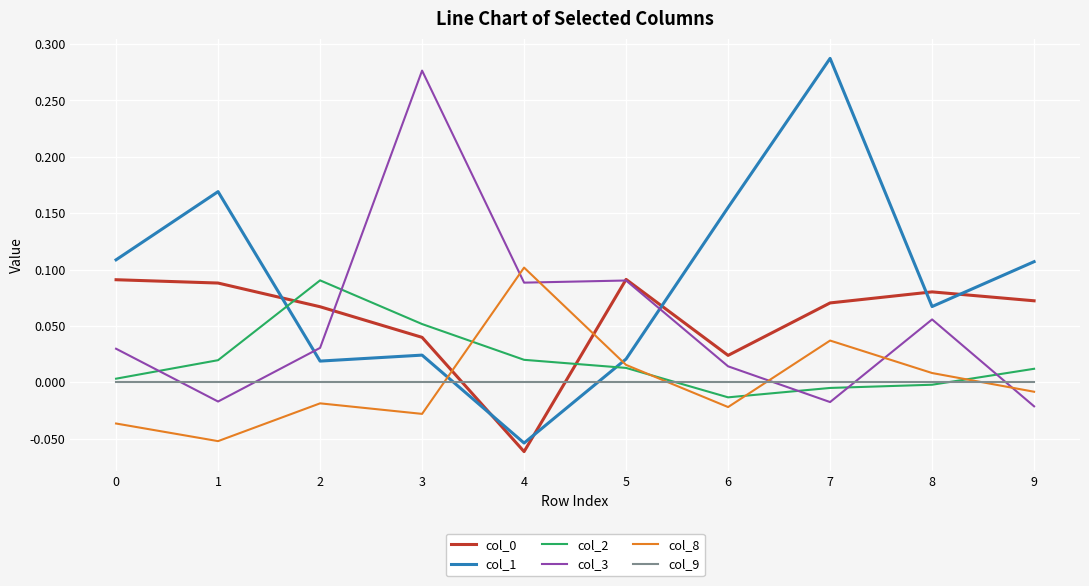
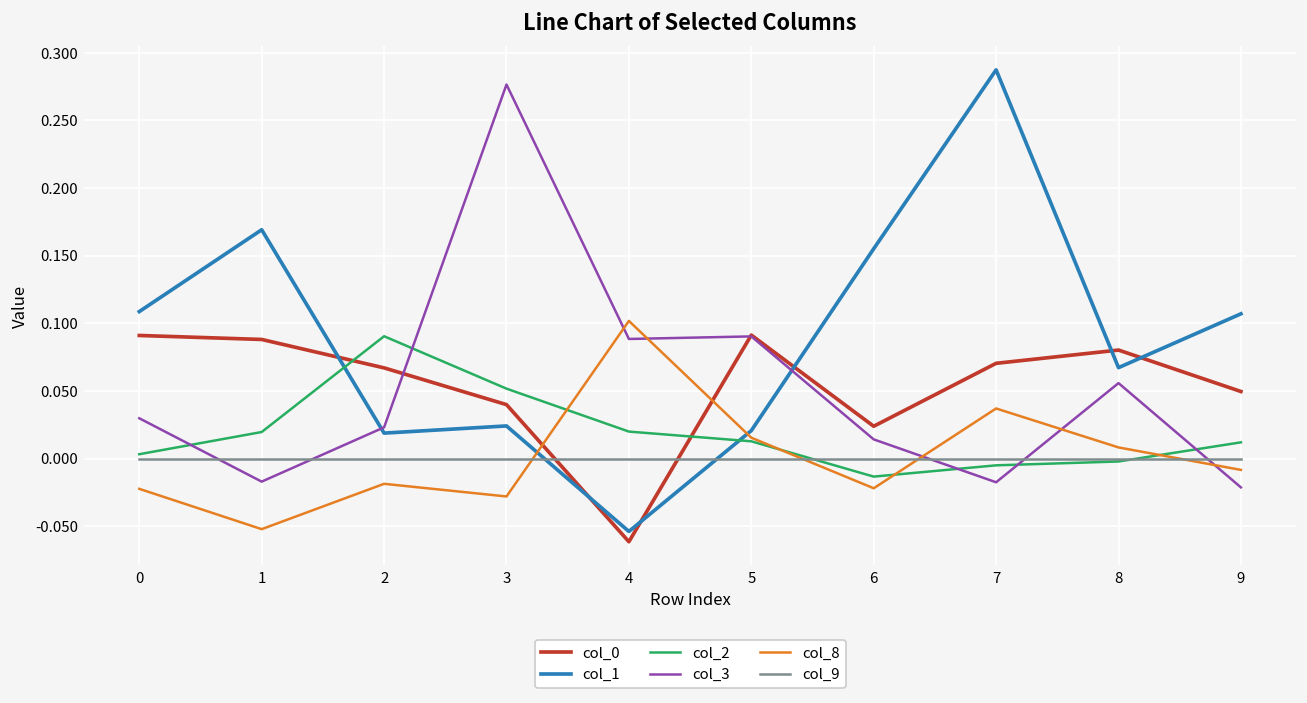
col_8, 0: -0.037 -> -0.022
col_3, 2: 0.030 -> 0.023
col_0, 9: 0.072 -> 0.050
